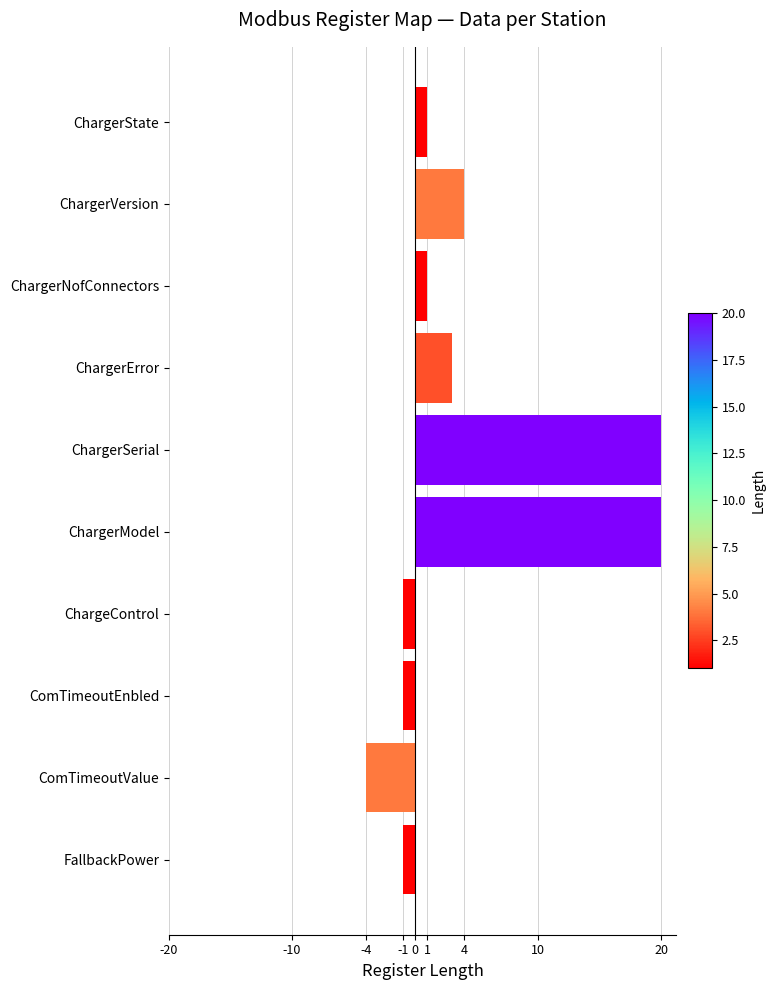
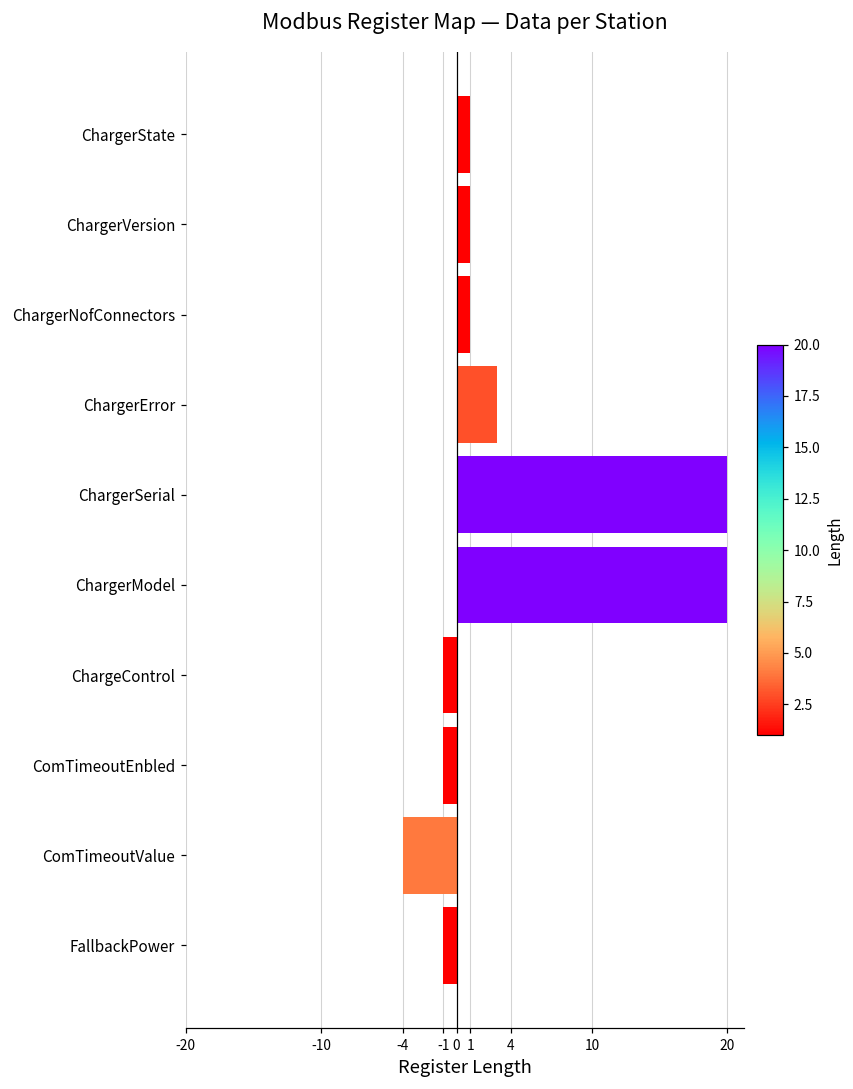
ChargerVersion: 4 -> 1
